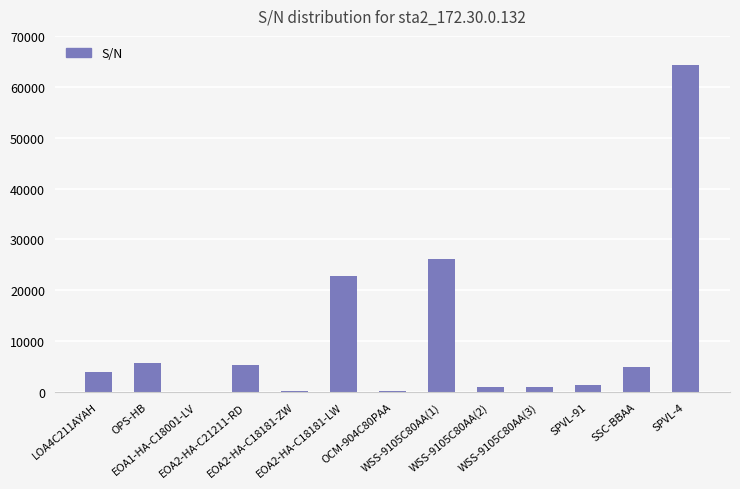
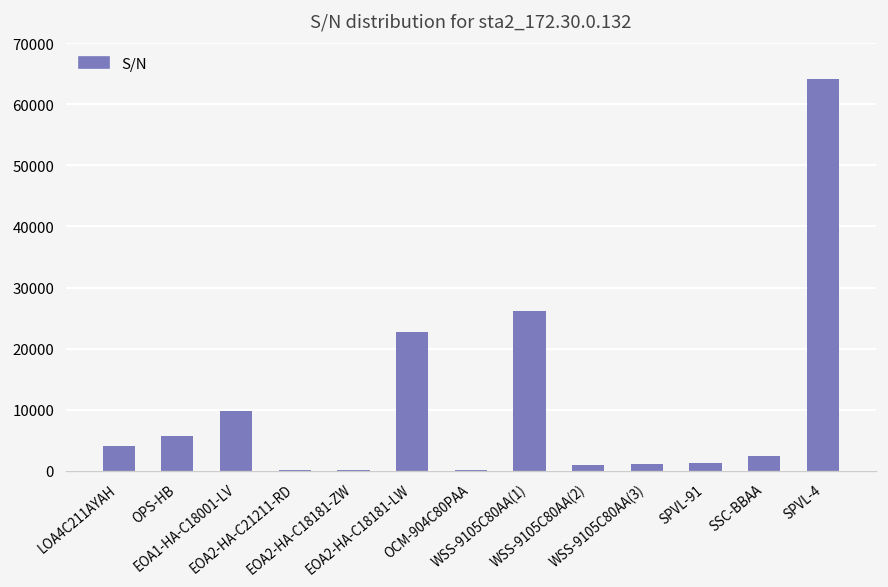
EOA1-HA-C18001-LV: 0 -> 10000
EOA2-HA-C21211-RD: 5000 -> 0
SSC-BBAA: 5000 -> 2000
